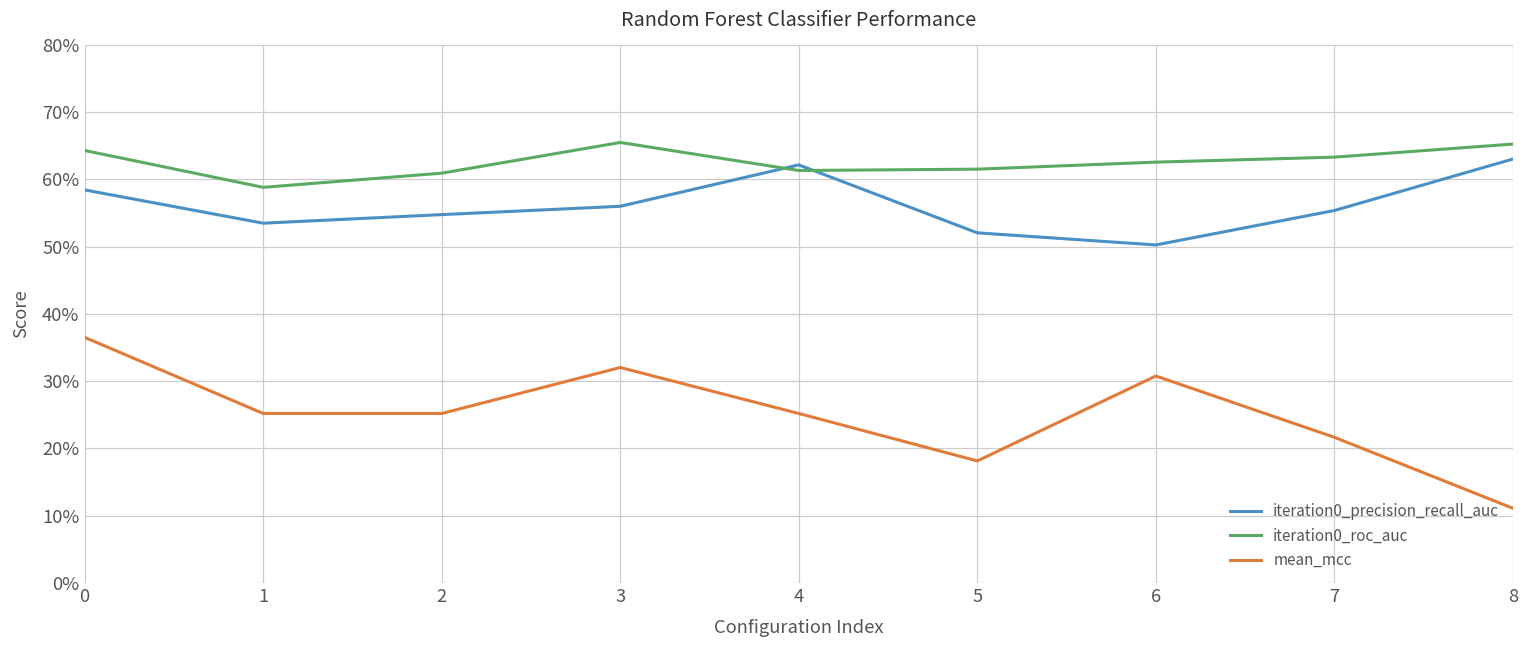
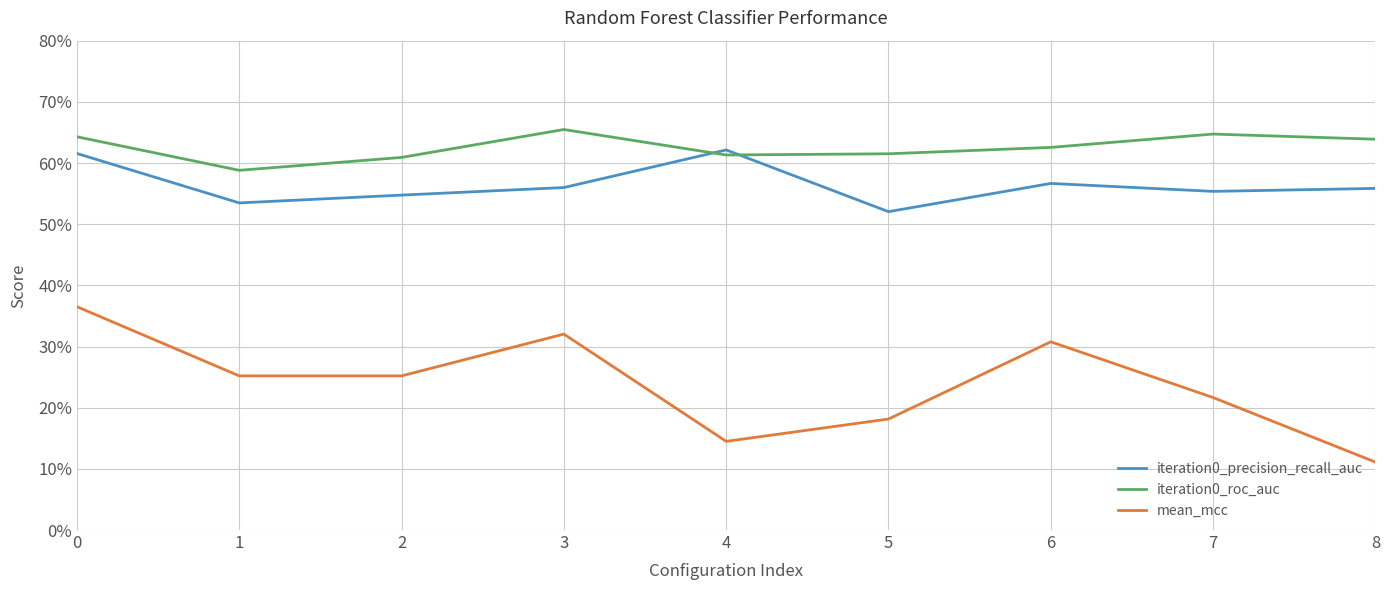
iteration0_precision_recall_auc, 0: 58% -> 62%
mean_mcc, 4: 25% -> 14%
iteration0_precision_recall_auc, 6: 50% -> 57%
iteration0_roc_auc, 7: 63% -> 65%
iteration0_precision_recall_auc, 8: 63% -> 56%
iteration0_roc_auc, 8: 65% -> 64%
